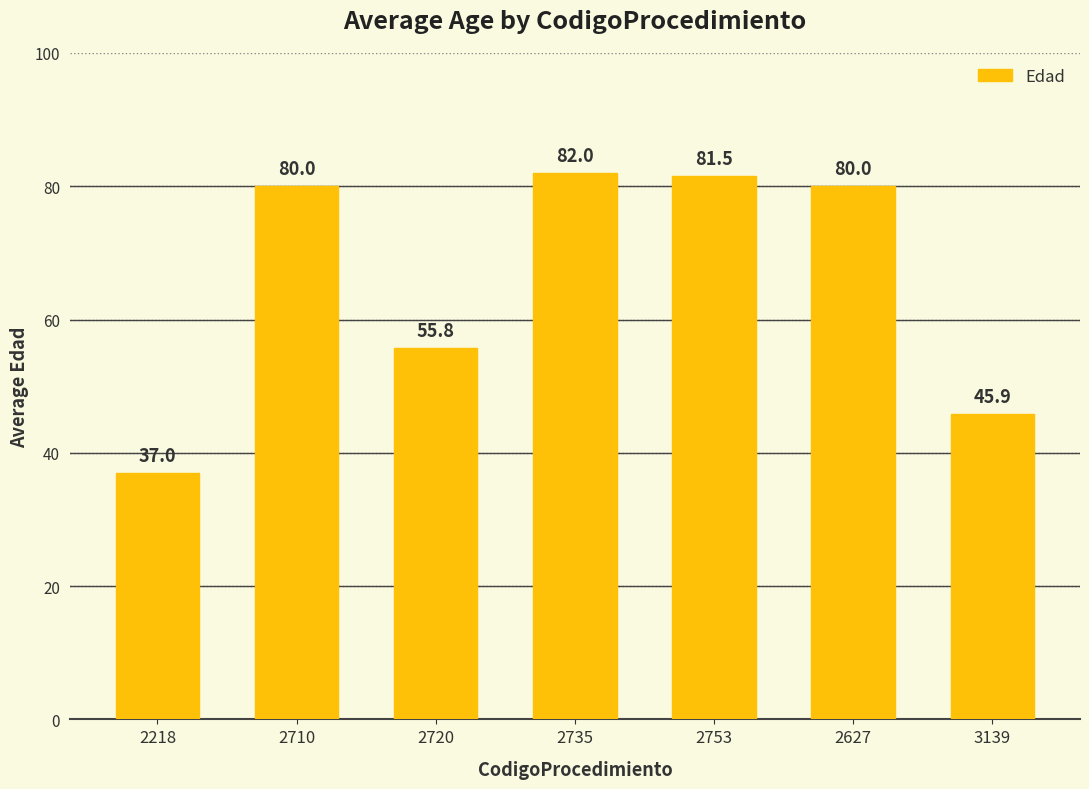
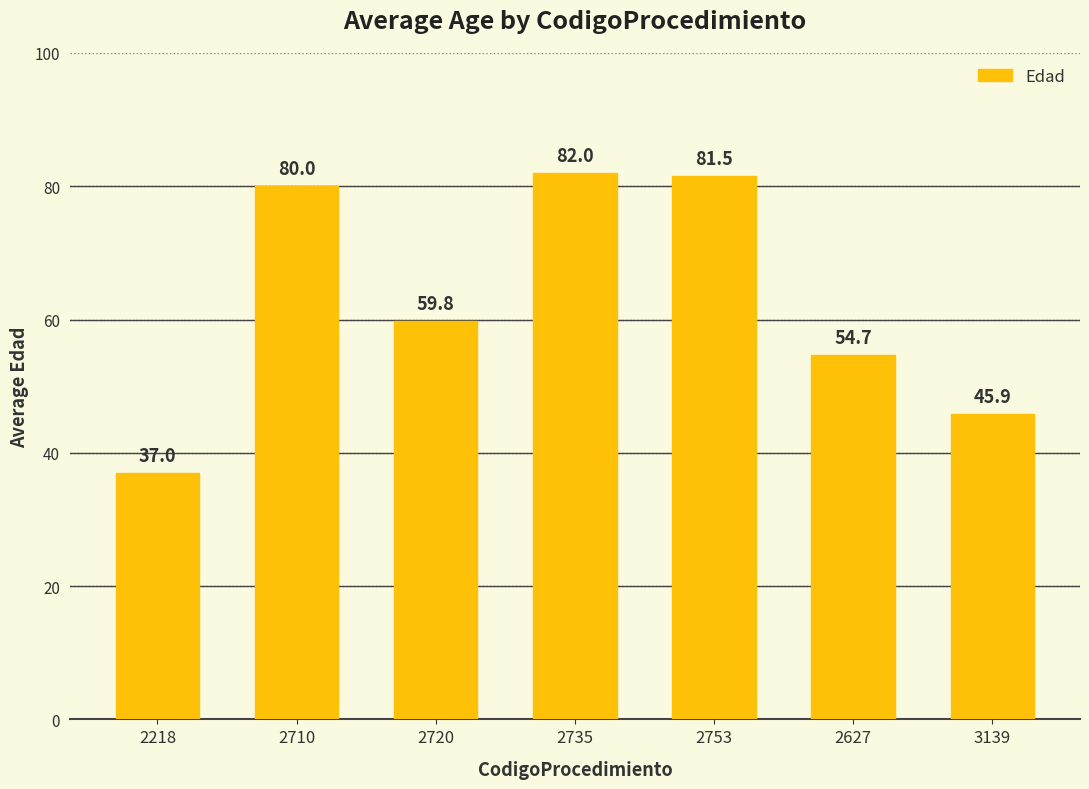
2720: 55.8 -> 59.8
2627: 80.0 -> 54.7
